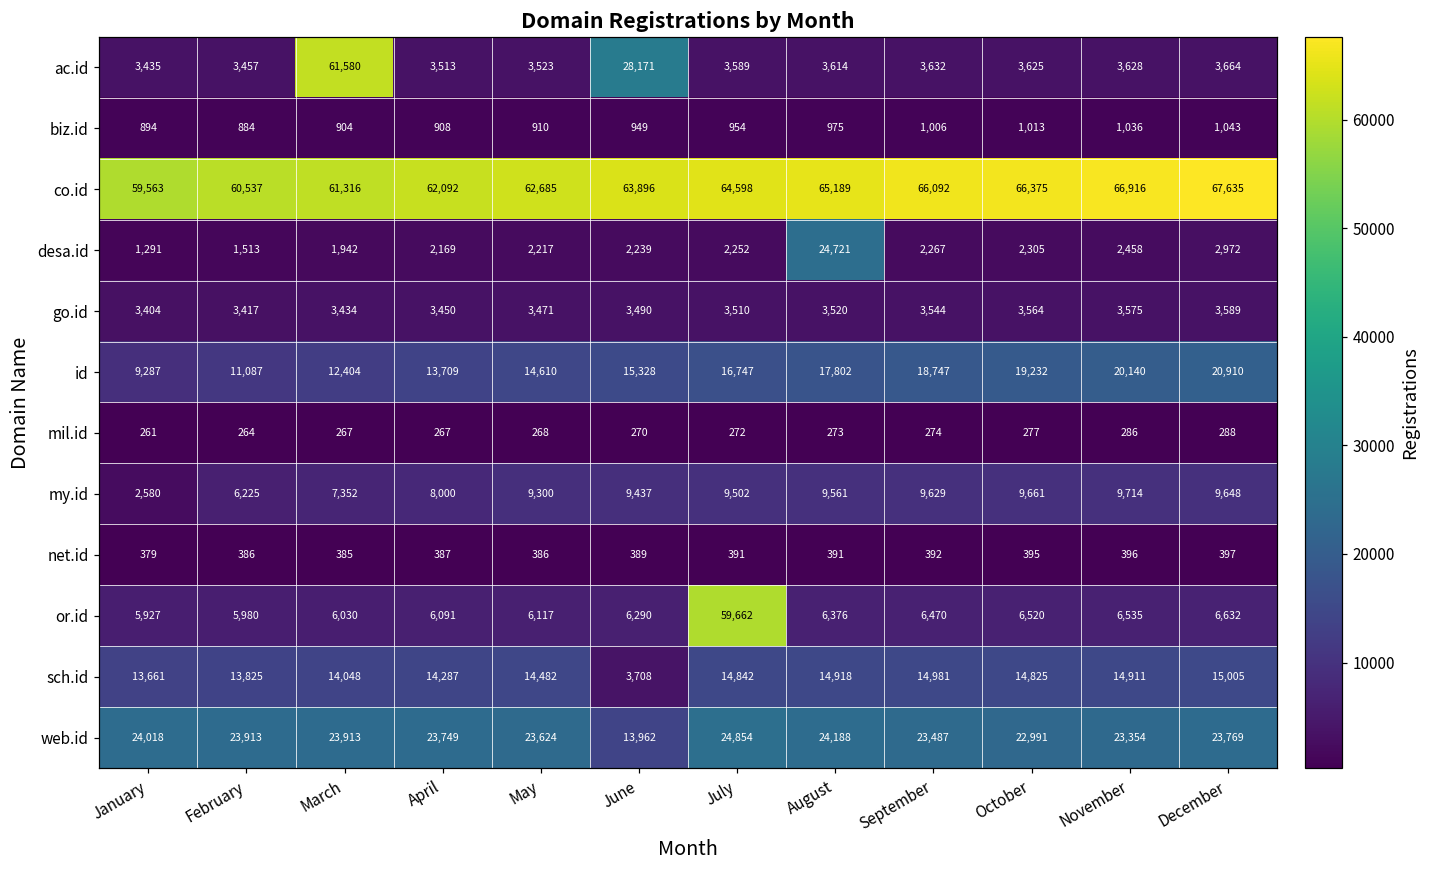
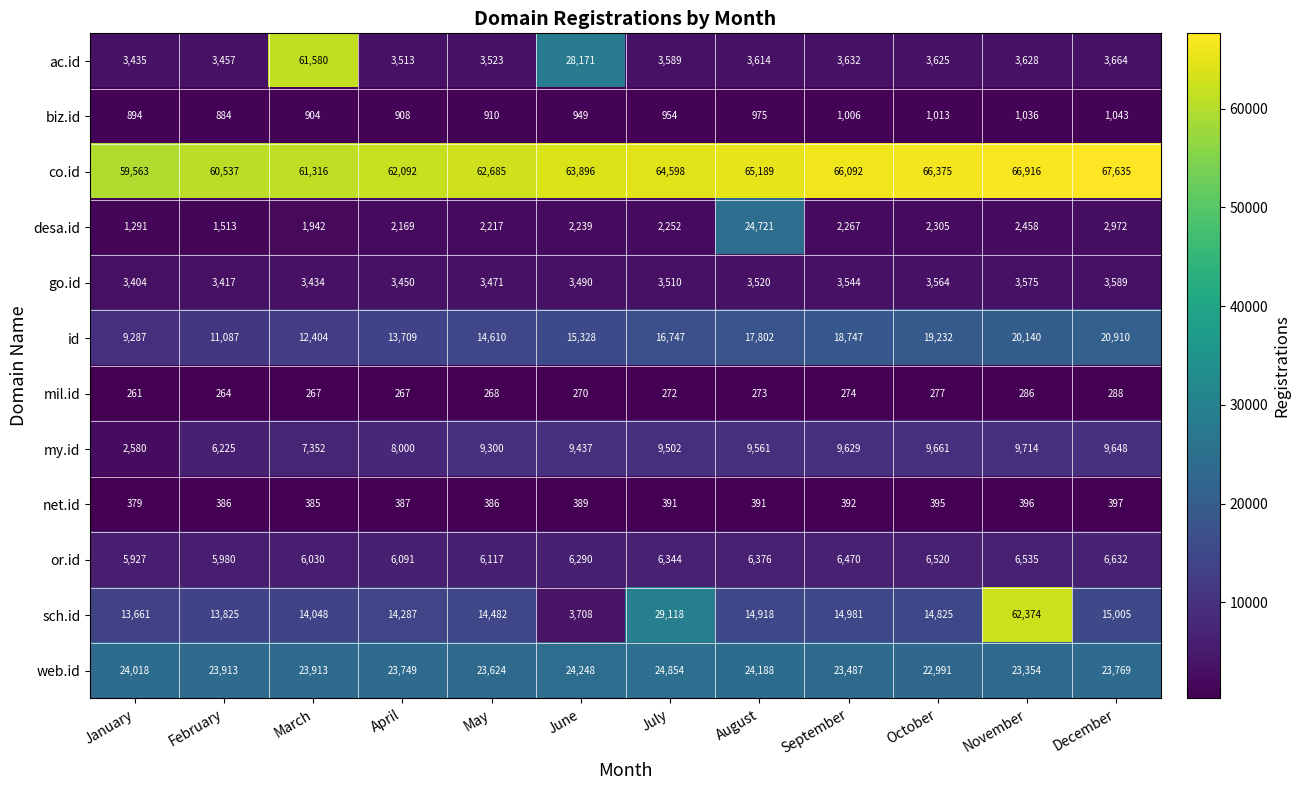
or.id, July: 59,662 -> 6,344
sch.id, July: 14,842 -> 29,118
sch.id, November: 14,911 -> 62,374
web.id, June: 13,962 -> 24,248
